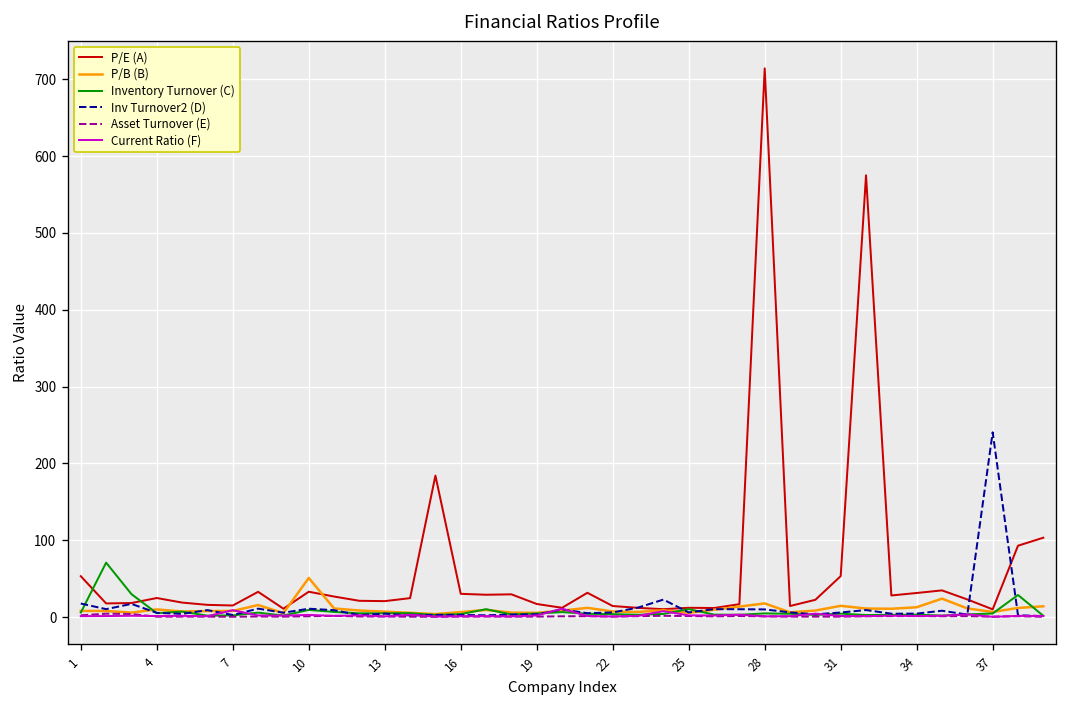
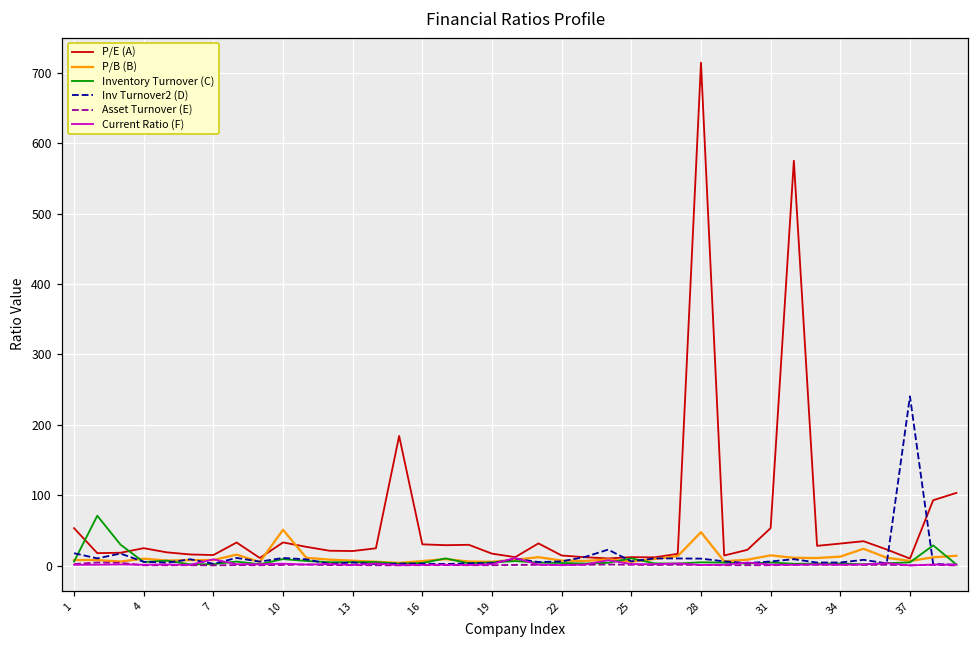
P/B (B), 28: 20 -> 50
